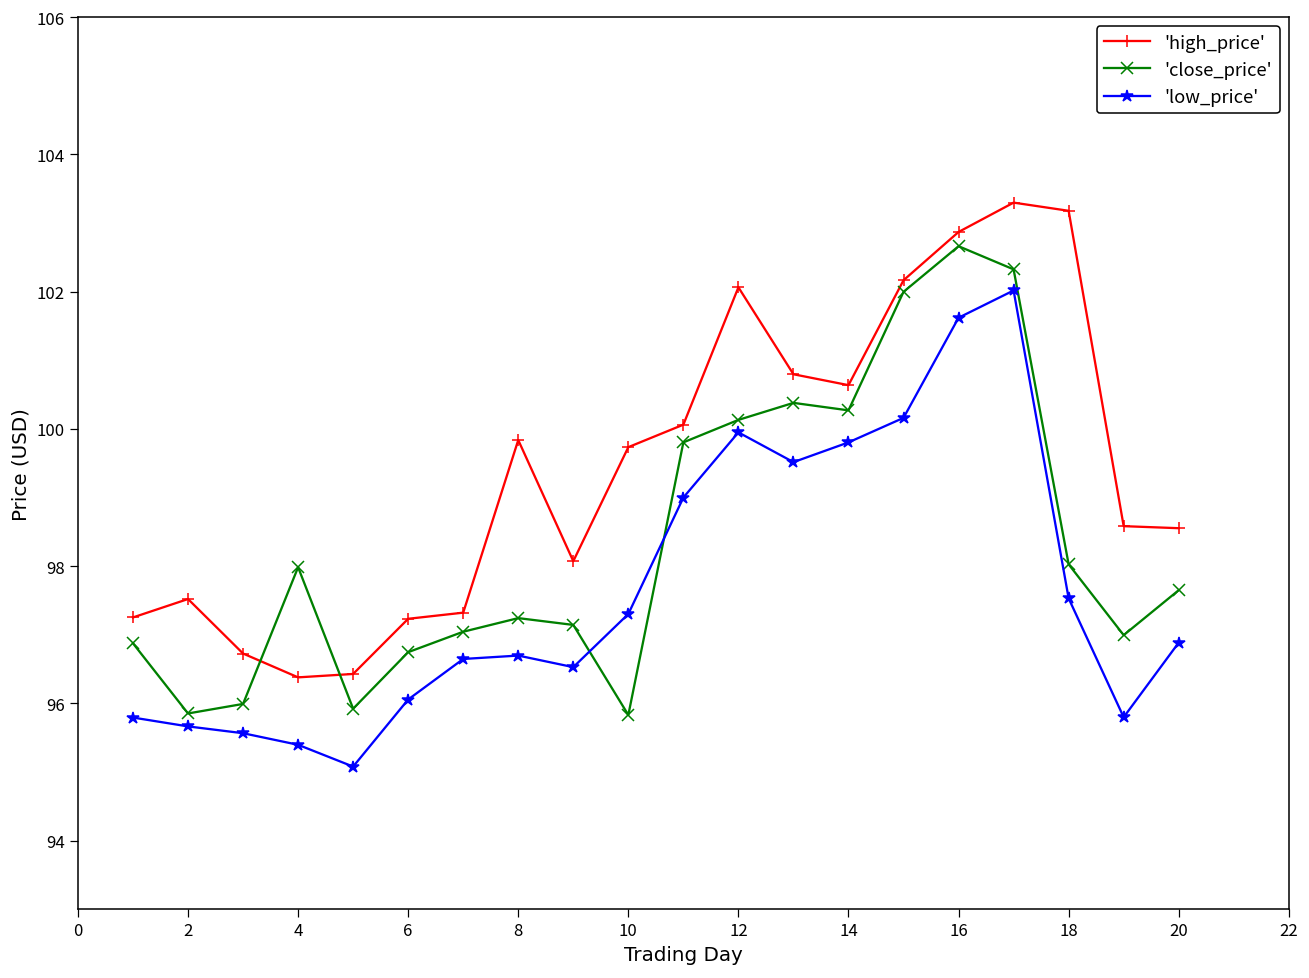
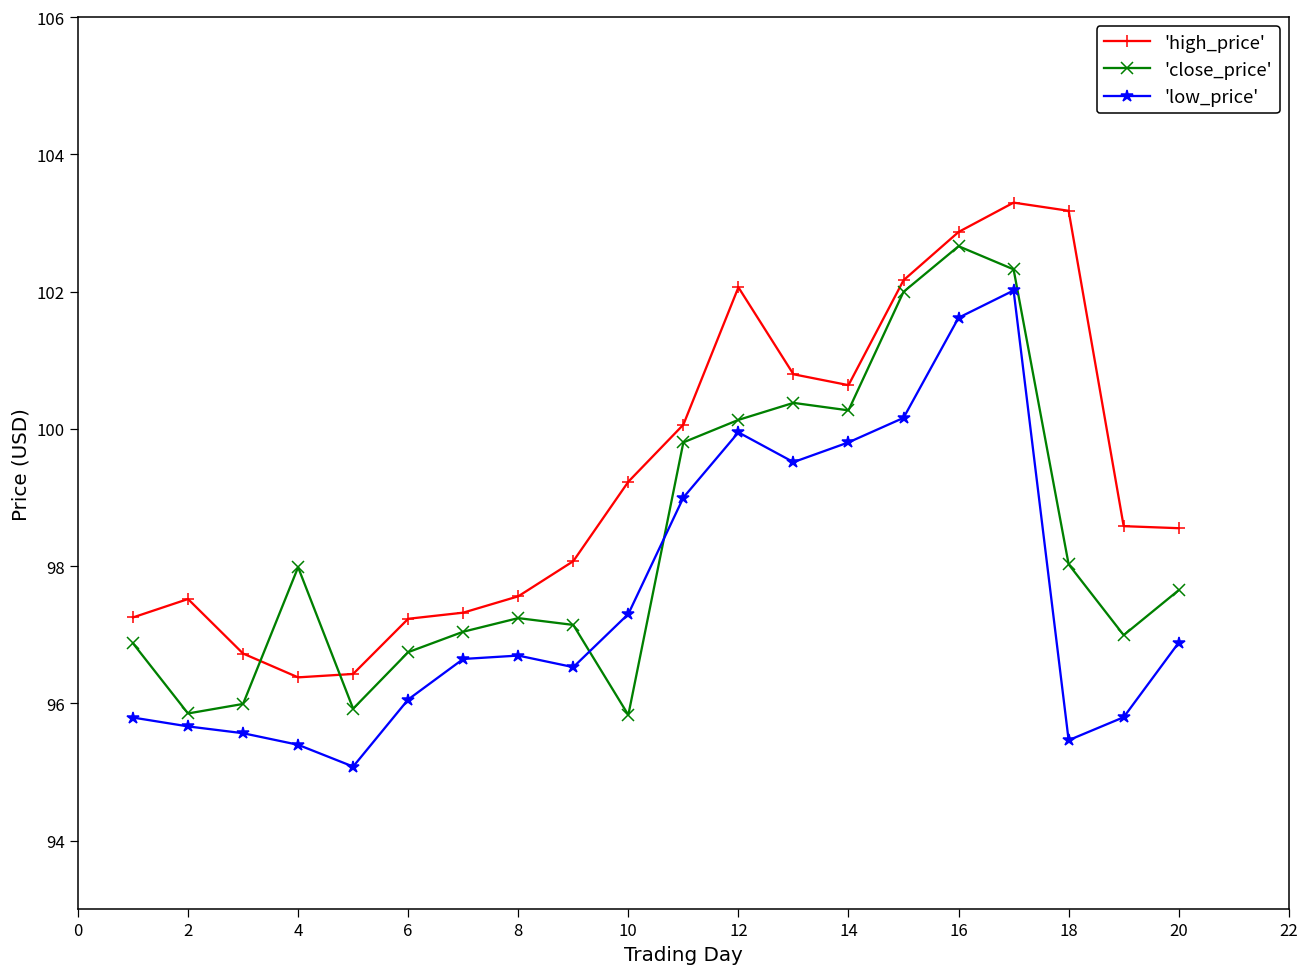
'high_price', 8: 99.8 -> 97.6
'high_price', 10: 99.7 -> 99.2
'low_price', 18: 97.5 -> 95.5
